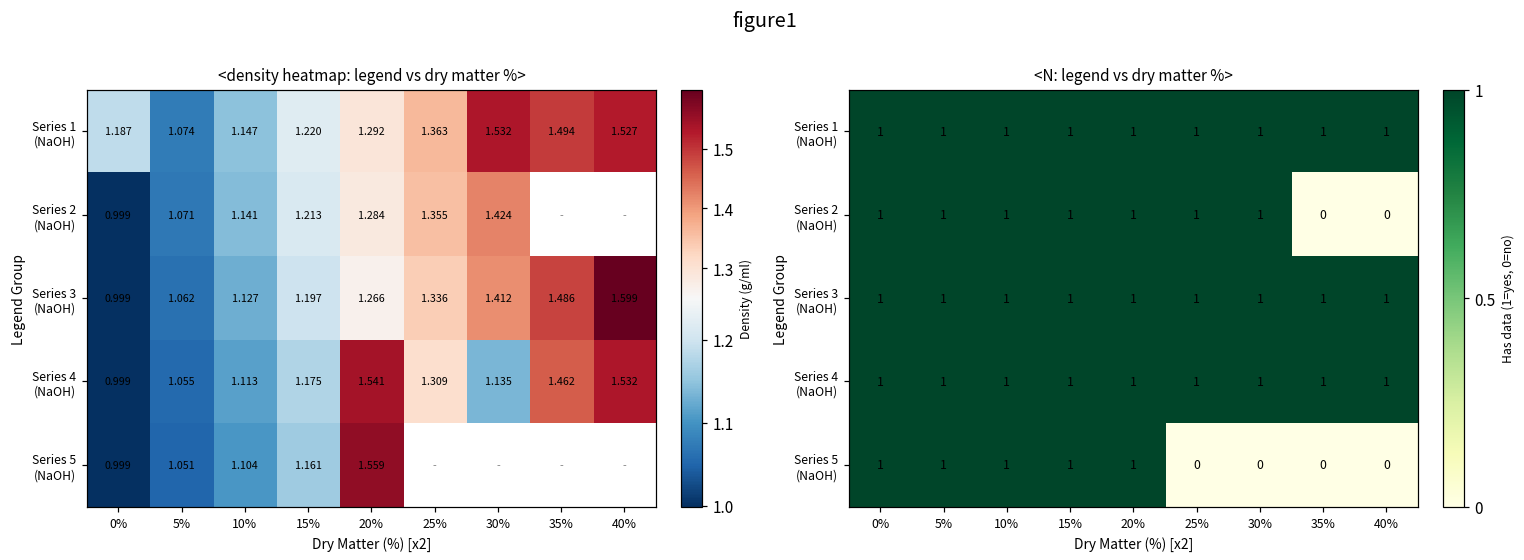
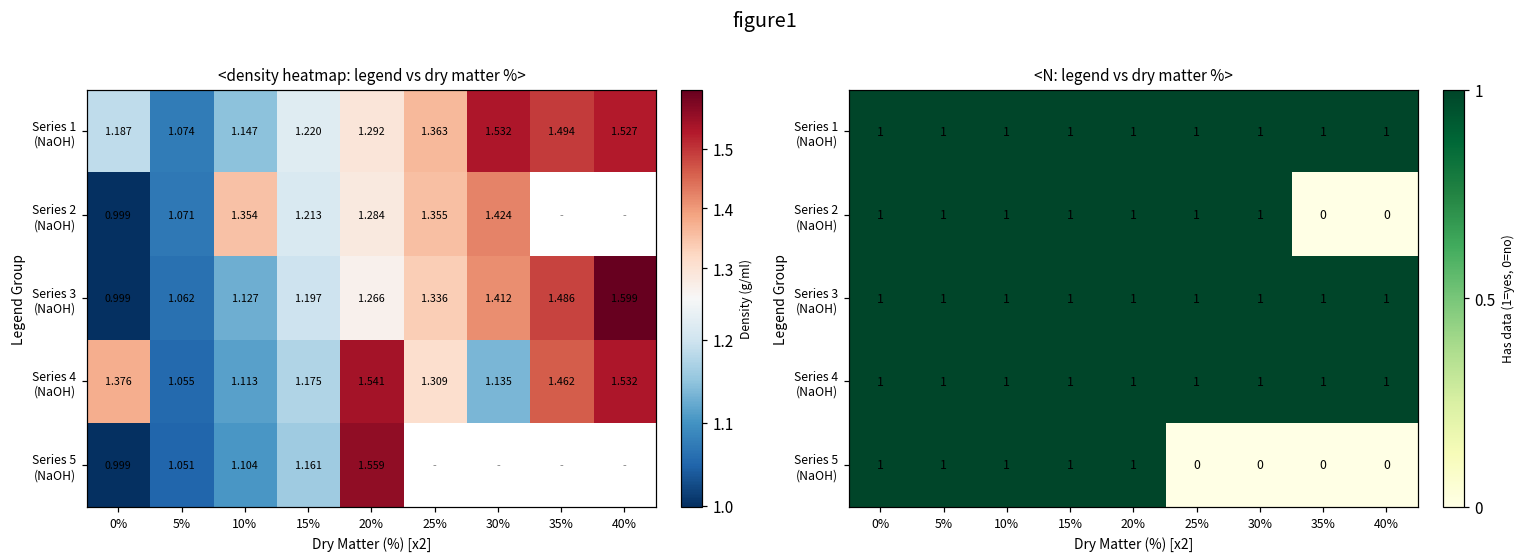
<density heatmap: legend vs dry matter %>, Series 2 (NaOH), 10%: 1.141 -> 1.354
<density heatmap: legend vs dry matter %>, Series 4 (NaOH), 0%: 0.999 -> 1.376
